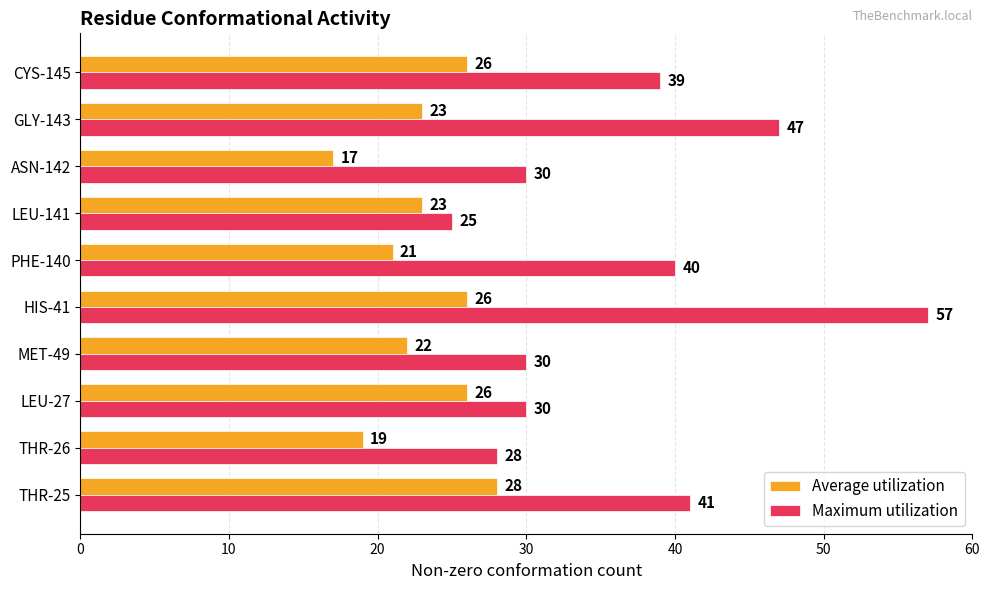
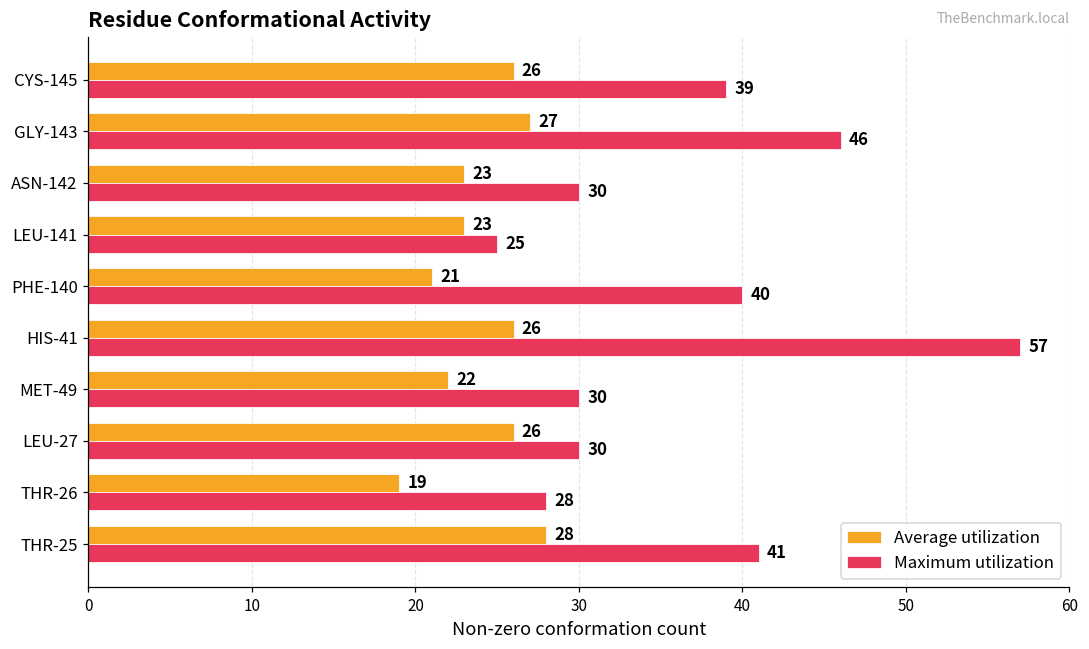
Average utilization, GLY-143: 23 -> 27
Maximum utilization, GLY-143: 47 -> 46
Average utilization, ASN-142: 17 -> 23
